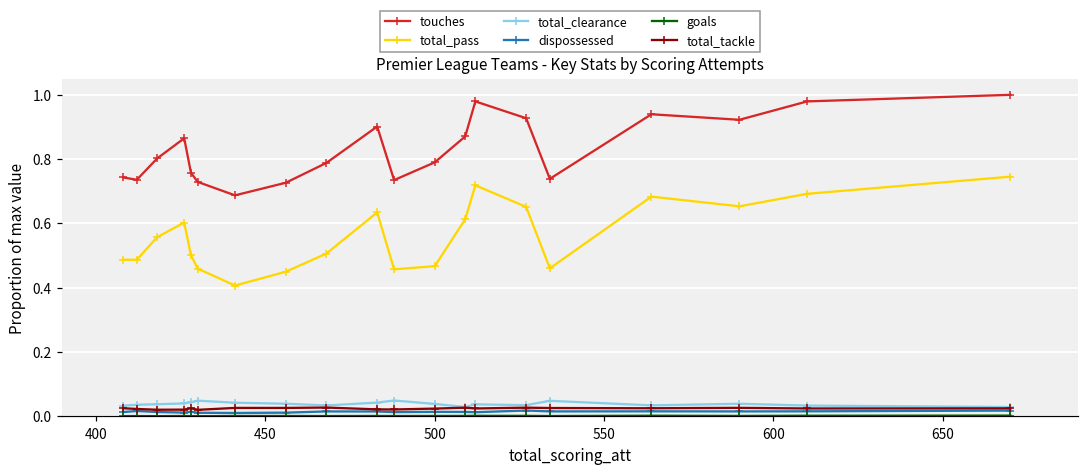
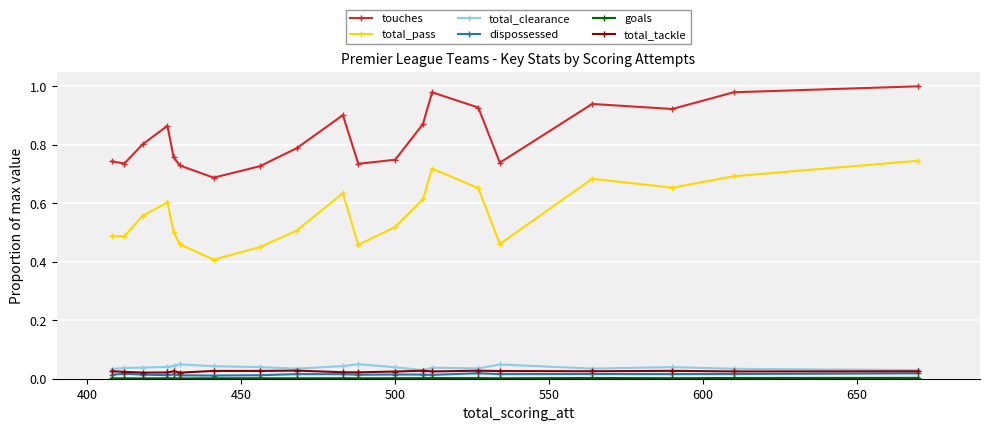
touches, 500: 0.79 -> 0.75
total_pass, 500: 0.47 -> 0.52
